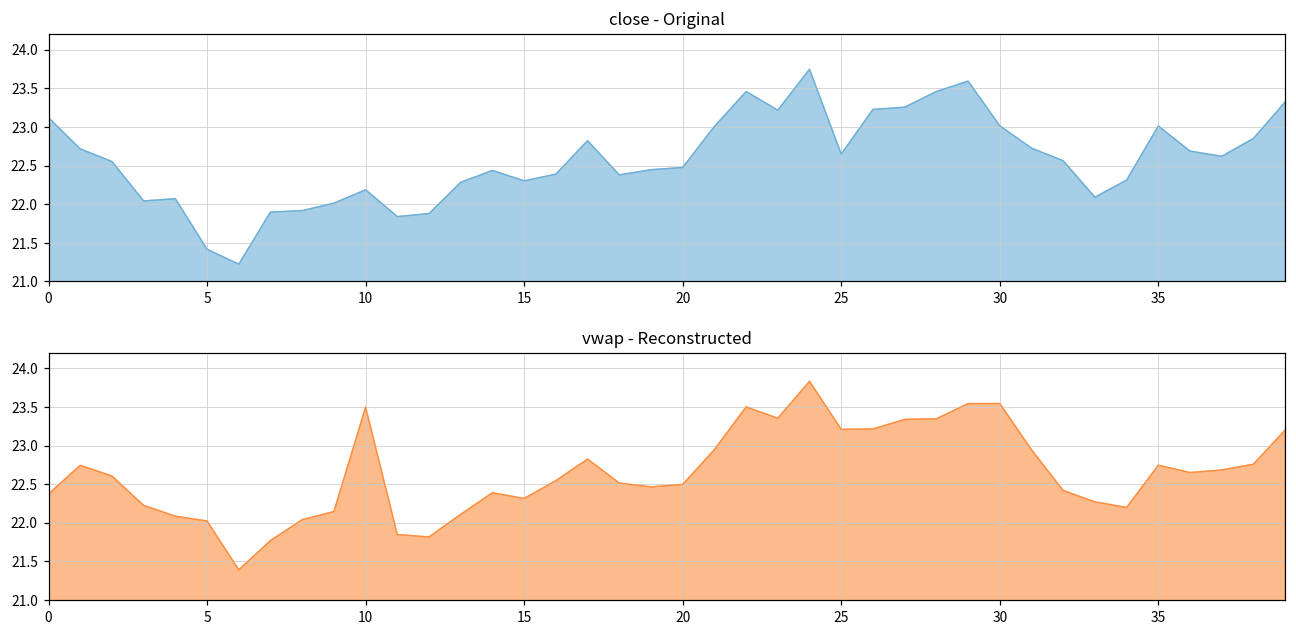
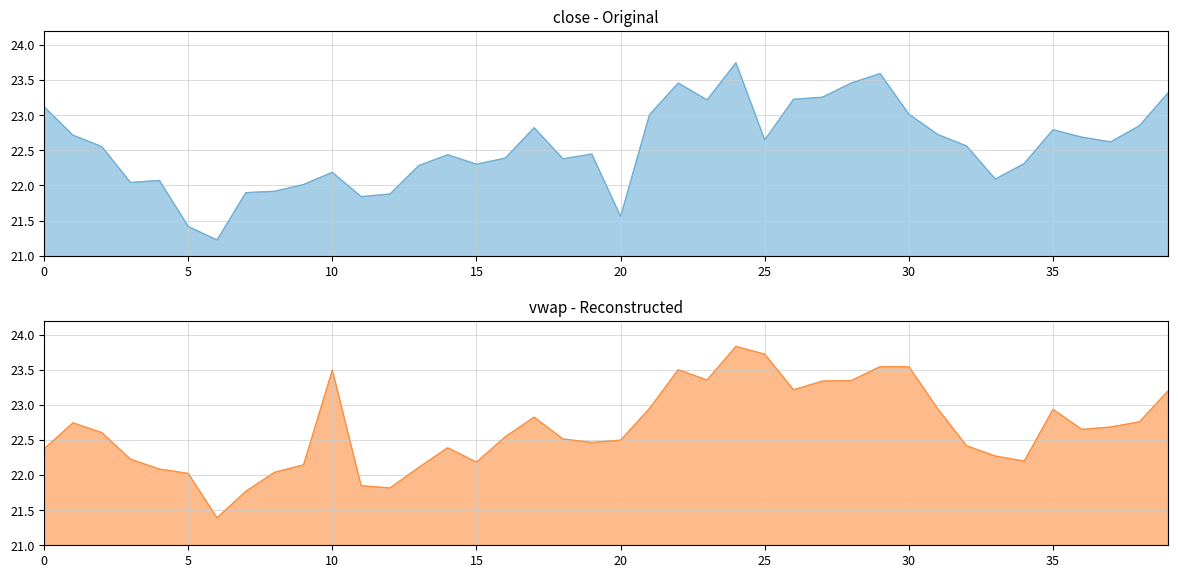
close - Original, 20: 22.5 -> 21.6
close - Original, 35: 23.0 -> 22.8
vwap - Reconstructed, 15: 22.3 -> 22.2
vwap - Reconstructed, 25: 23.2 -> 23.7
vwap - Reconstructed, 35: 22.7 -> 22.9
